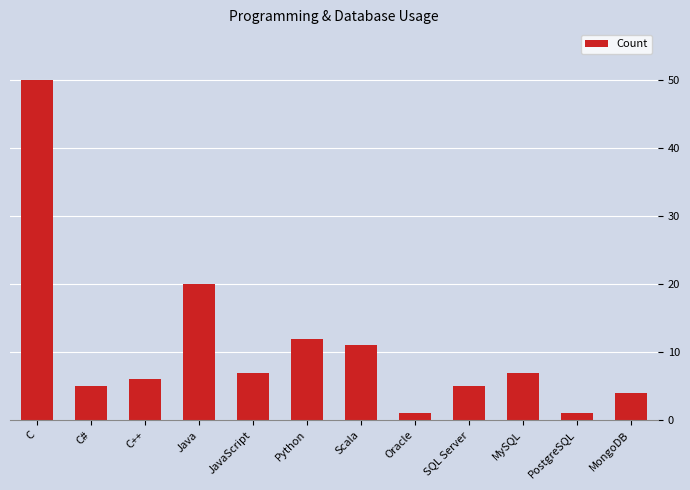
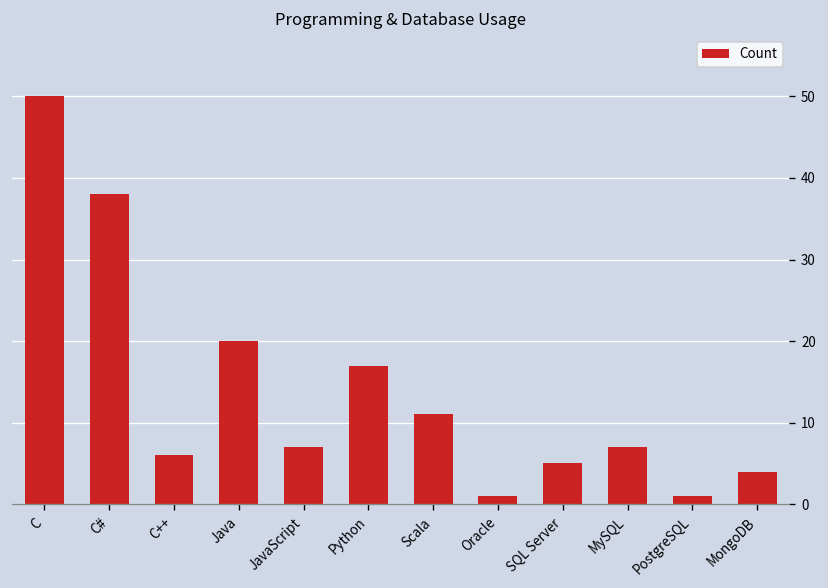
C#: 5 -> 38
Python: 12 -> 17
